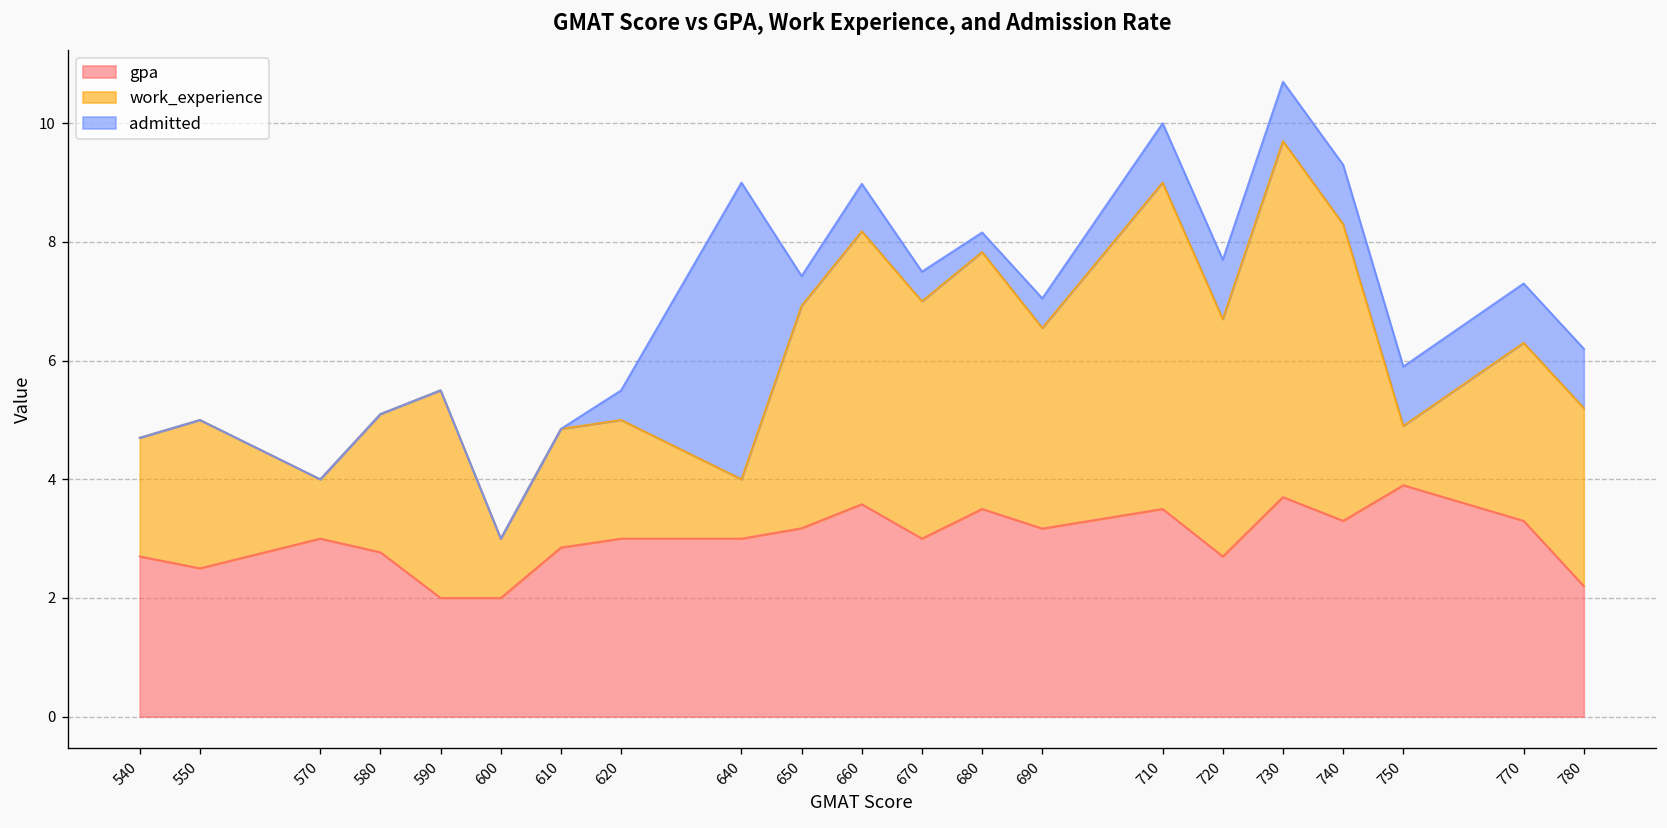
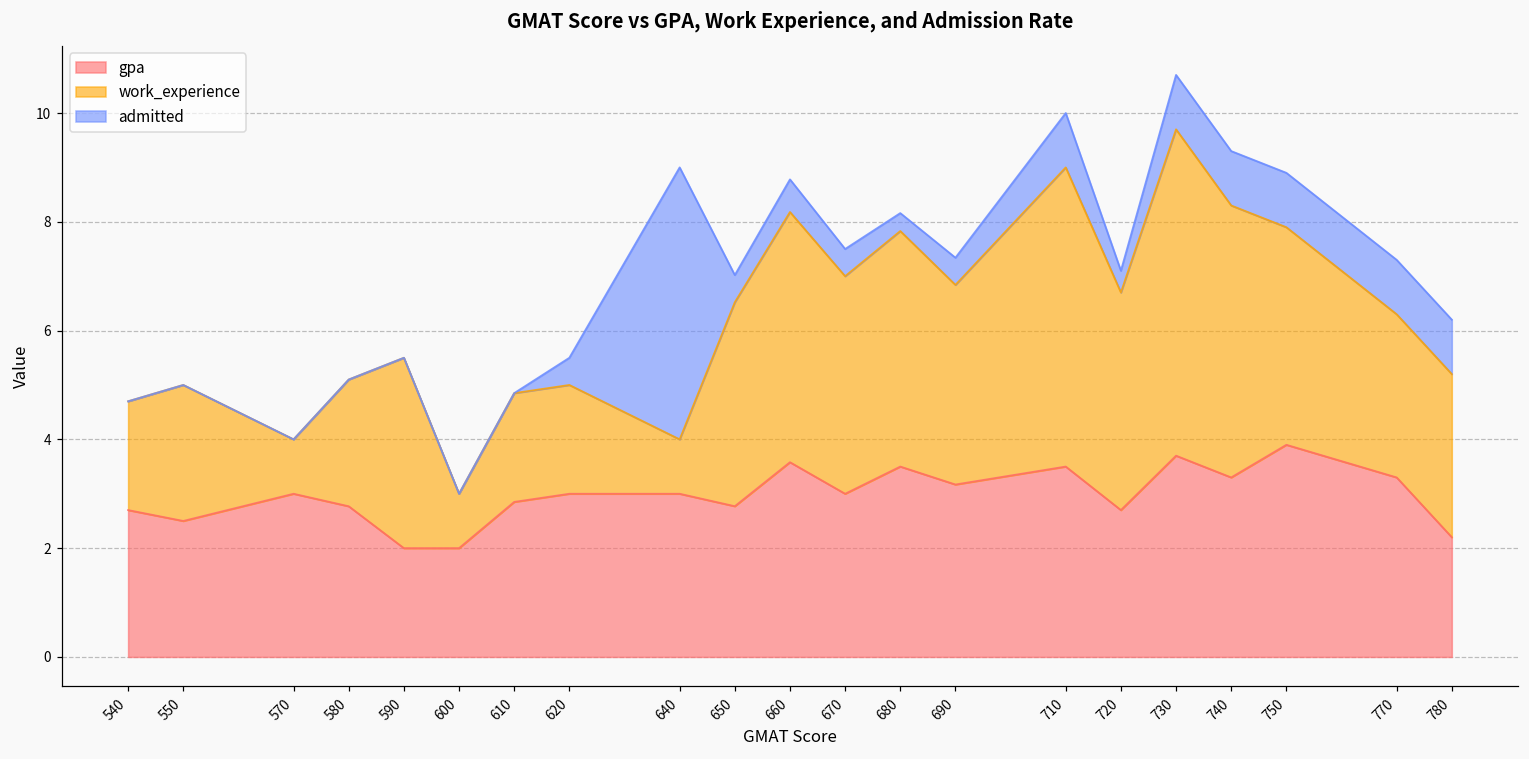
gpa, 650: 3.2 -> 2.8
admitted, 660: 0.8 -> 0.6
work_experience, 690: 3.4 -> 3.7
admitted, 720: 1.0 -> 0.4
work_experience, 750: 1 -> 4
